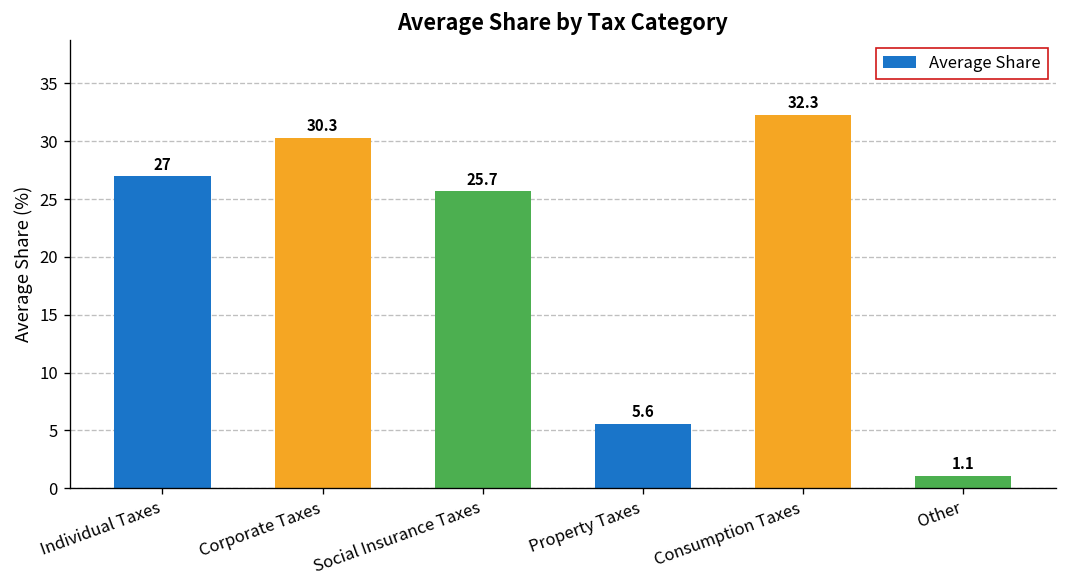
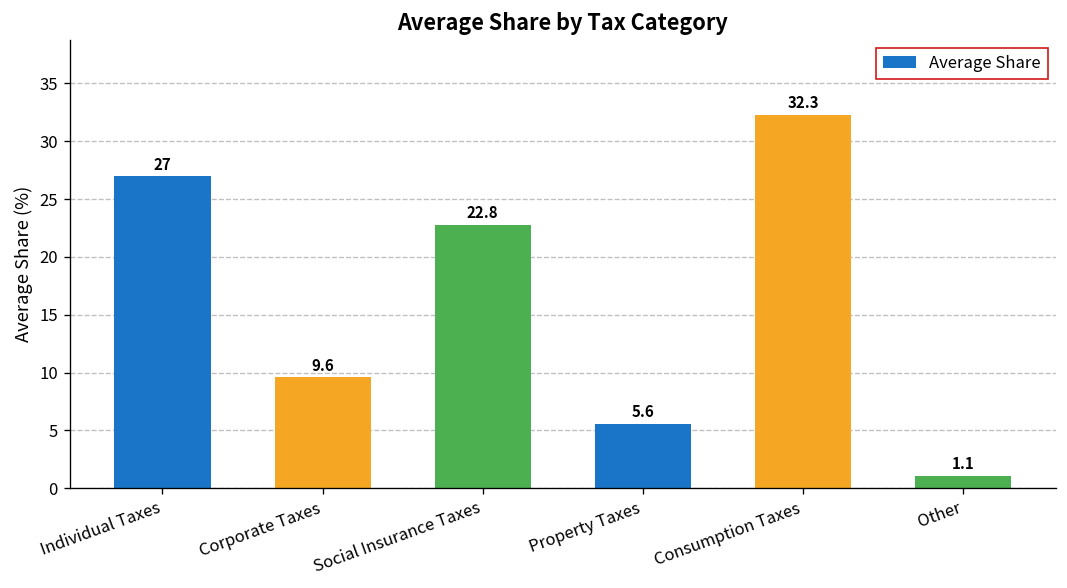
Corporate Taxes: 30.3 -> 9.6
Social Insurance Taxes: 25.7 -> 22.8
